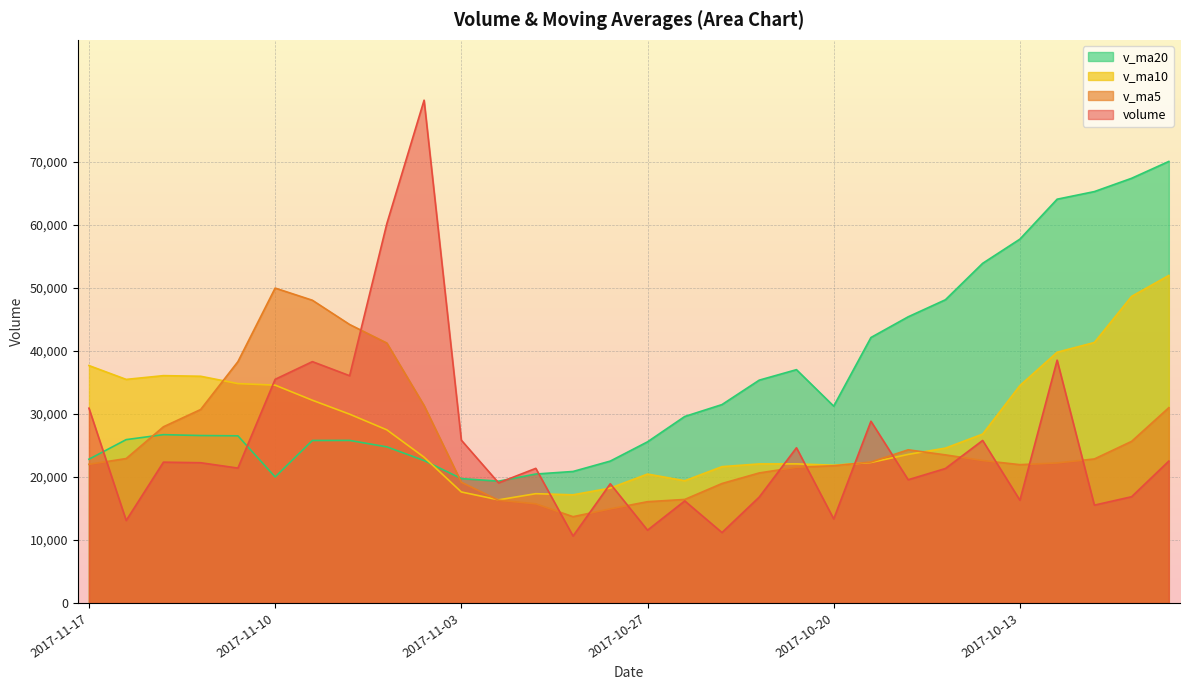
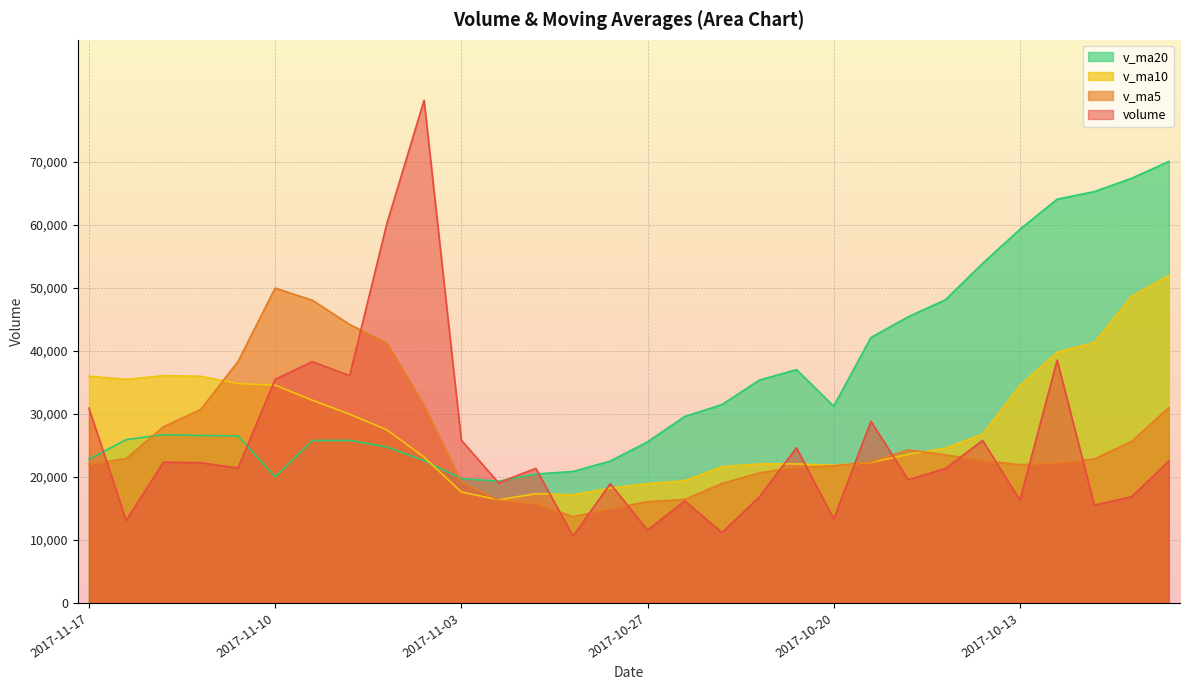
v_ma10, 2017-11-17: 38,000 -> 36,000
v_ma10, 2017-10-27: 20,000 -> 19,000
v_ma20, 2017-10-13: 58,000 -> 59,000
